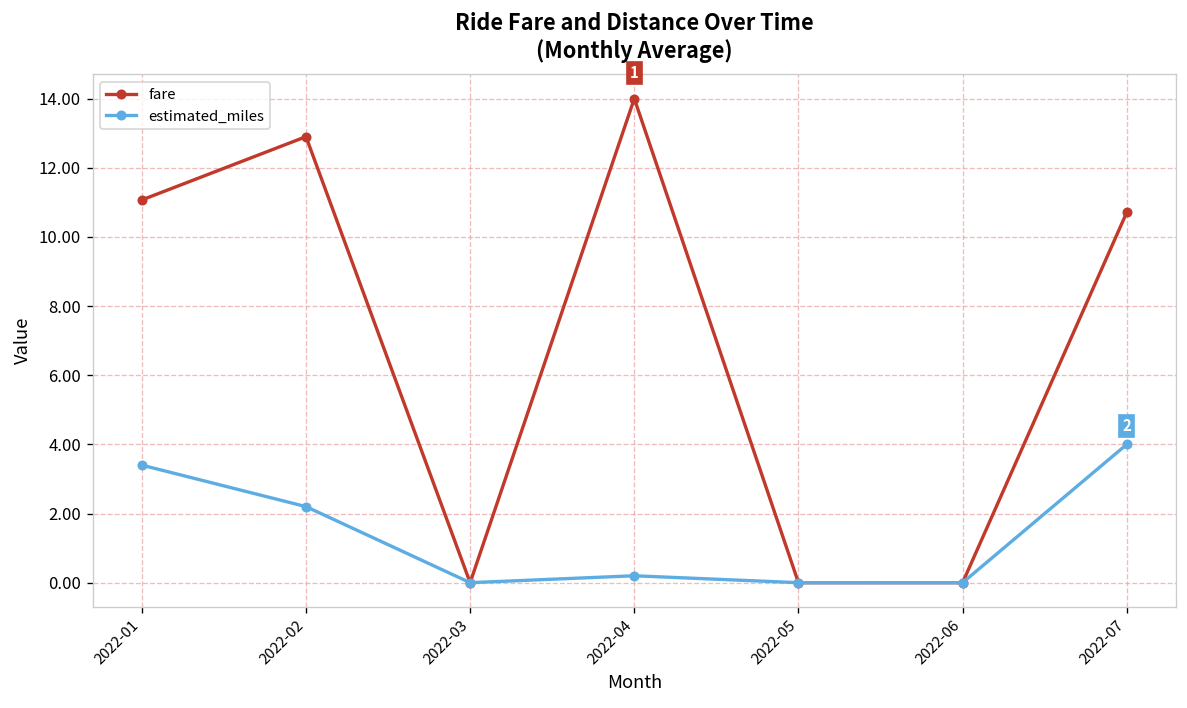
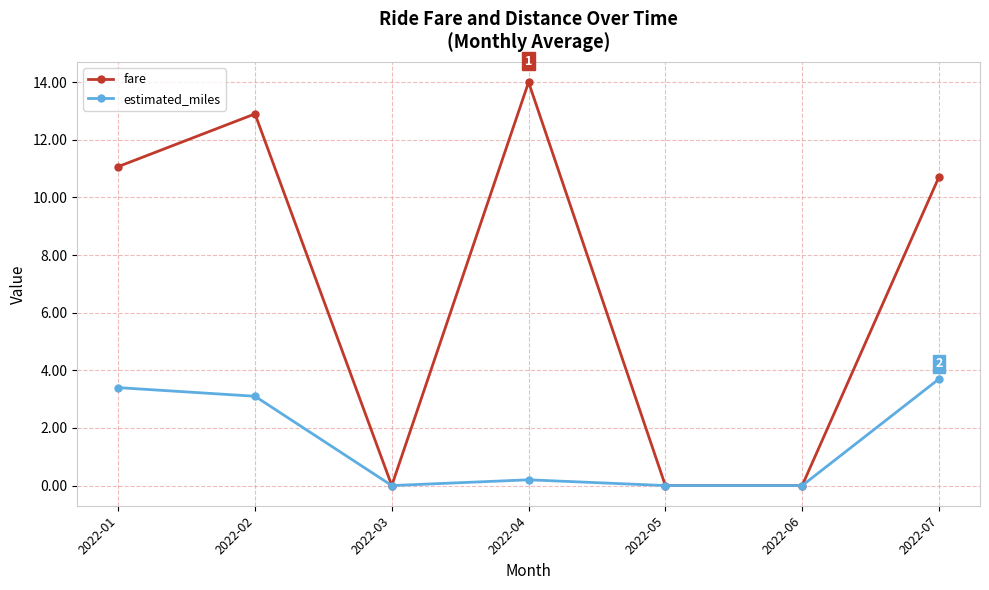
estimated_miles, 2022-02: 2.2 -> 3.1
estimated_miles, 2022-07: 4.0 -> 3.7
